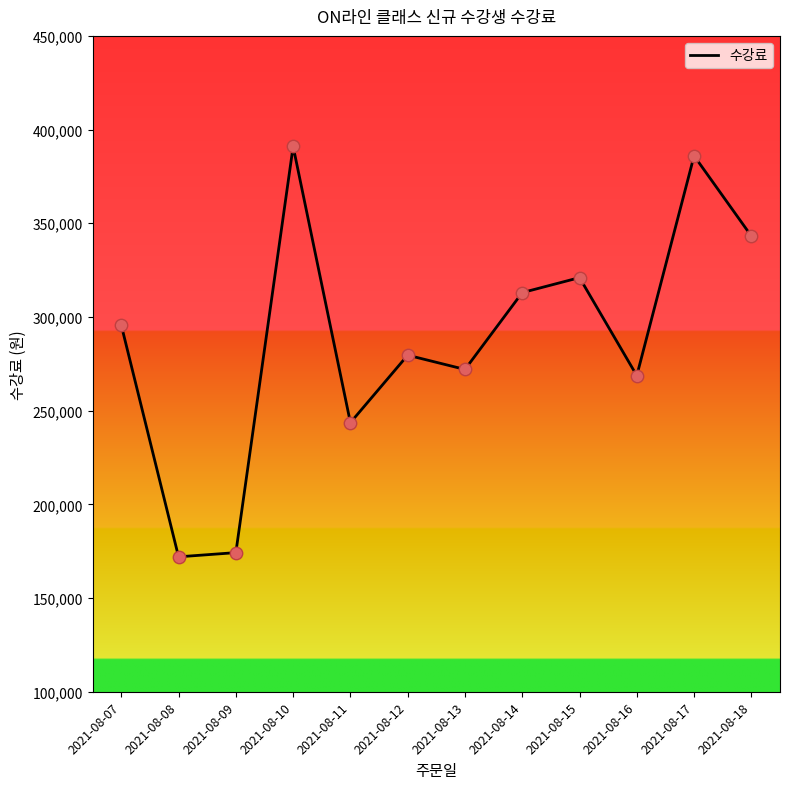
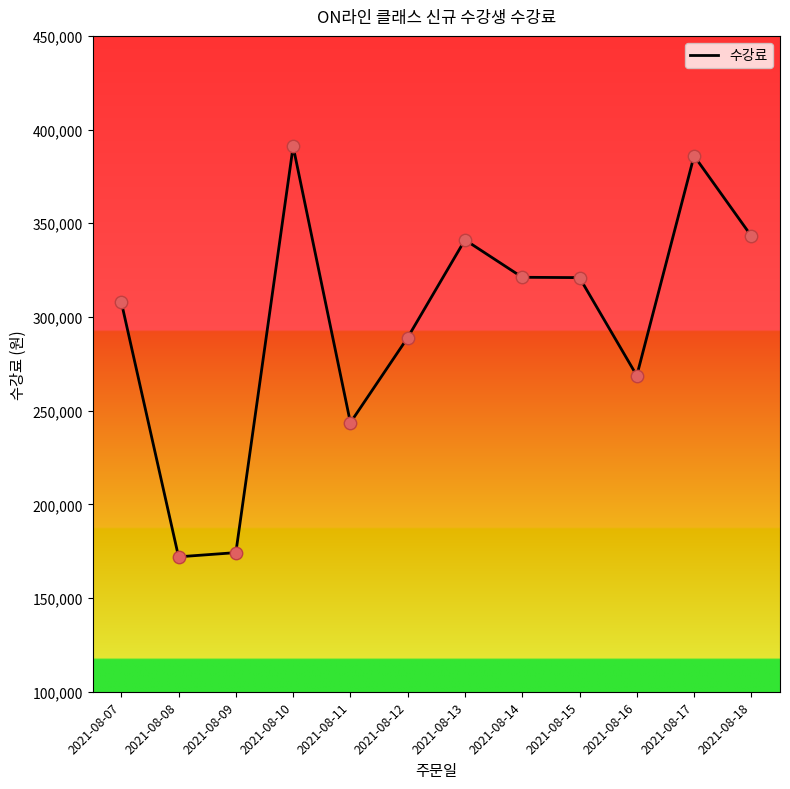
2021-08-07: 296,000 -> 308,000
2021-08-12: 280,000 -> 289,000
2021-08-13: 272,000 -> 341,000
2021-08-14: 313,000 -> 321,000
